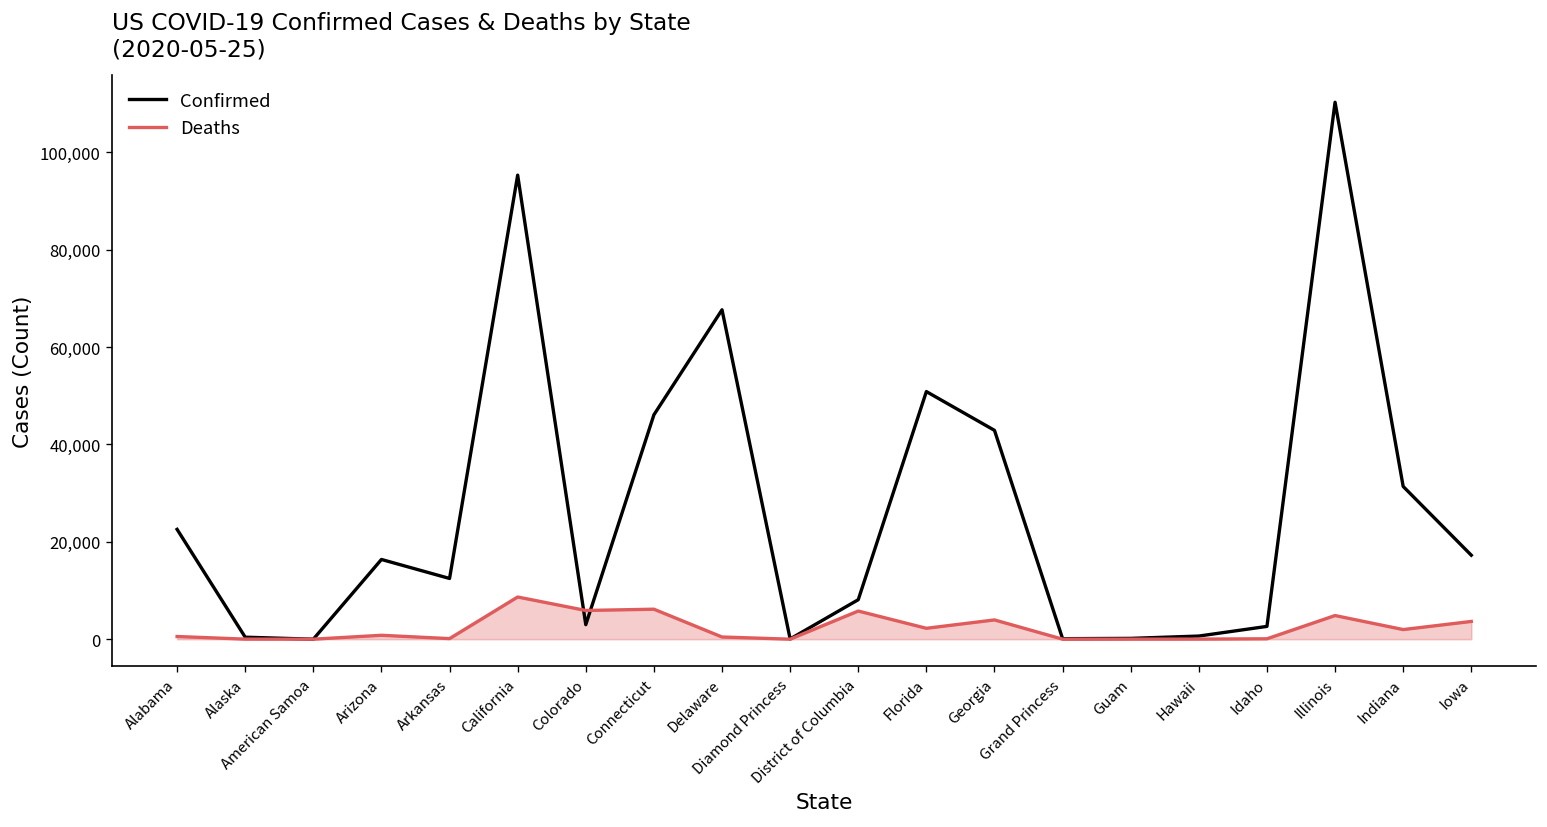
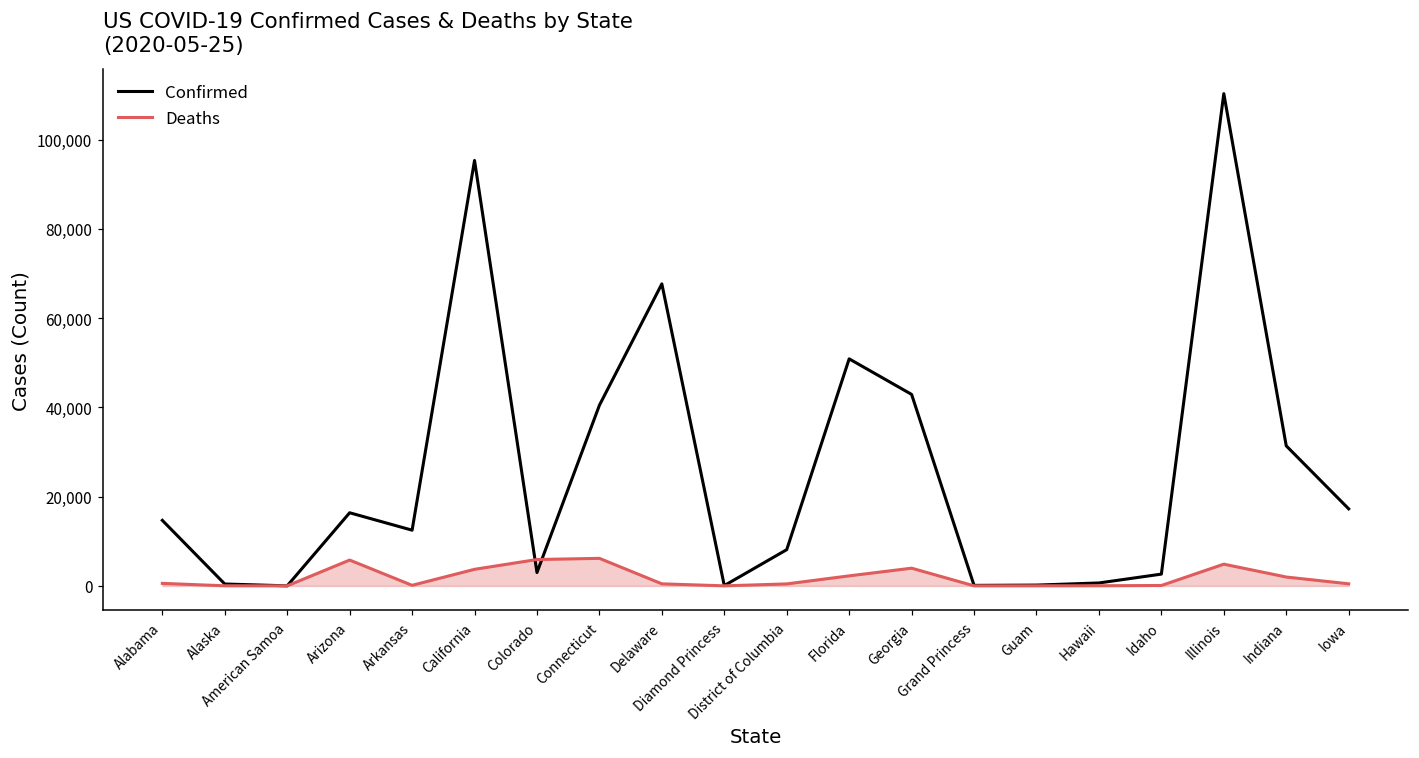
Confirmed, Alabama: 23,000 -> 15,000
Deaths, Arizona: 1,000 -> 6,000
Deaths, California: 9,000 -> 4,000
Confirmed, Connecticut: 46,000 -> 40,000
Deaths, District of Columbia: 6,000 -> 0
Deaths, Iowa: 4,000 -> 0
